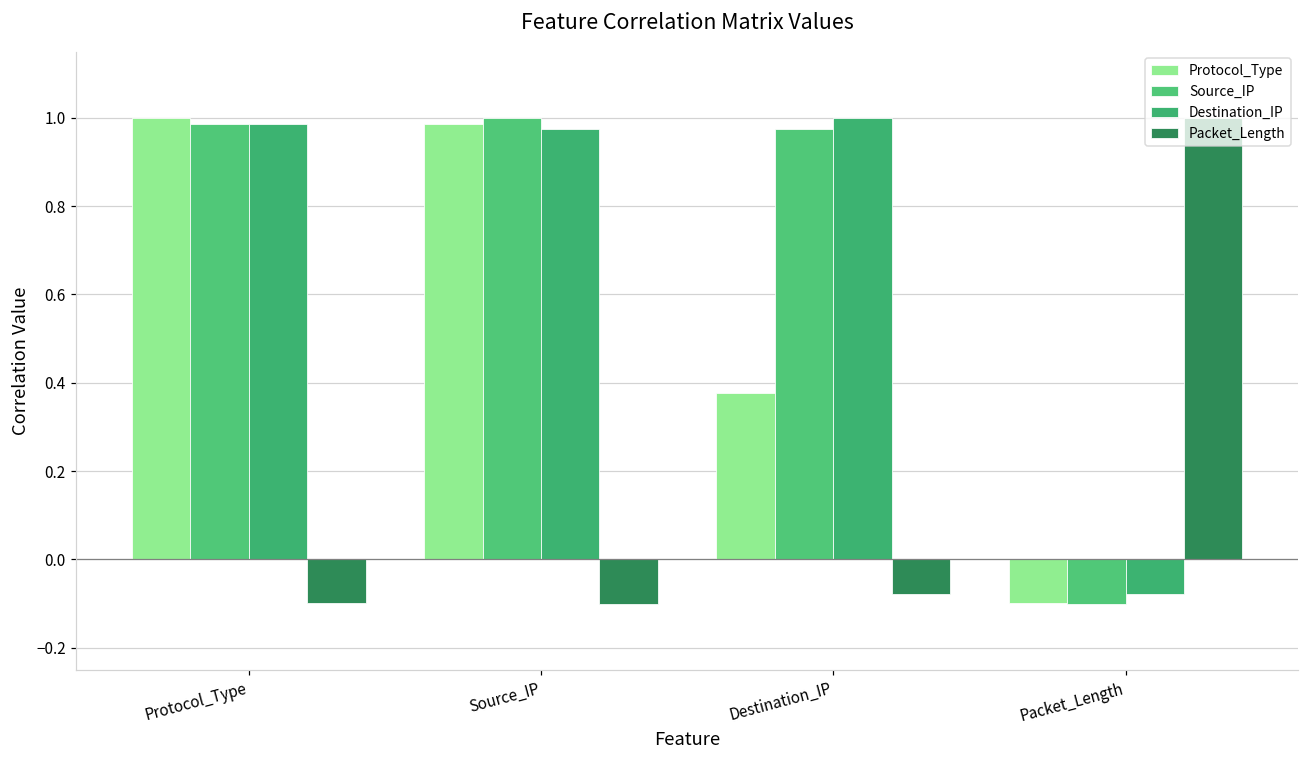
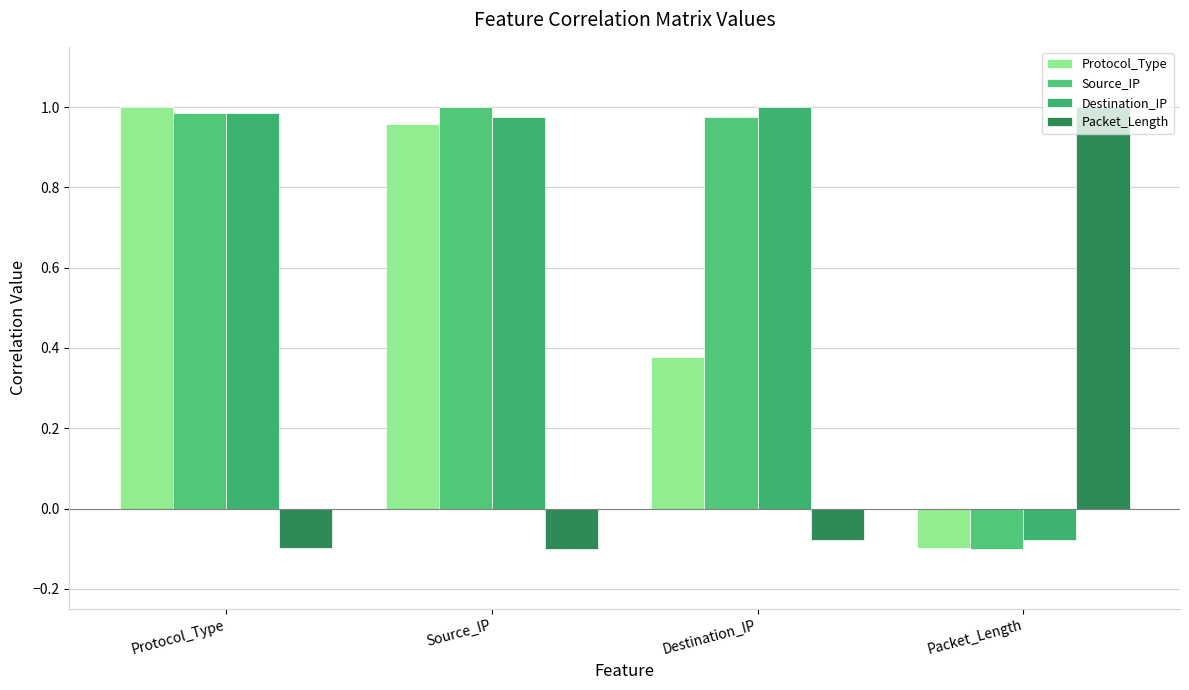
Protocol_Type, Source_IP: 0.99 -> 0.96
